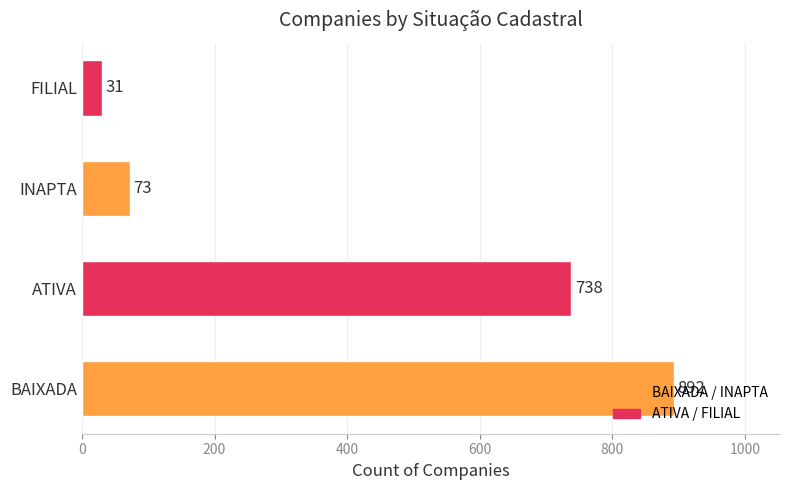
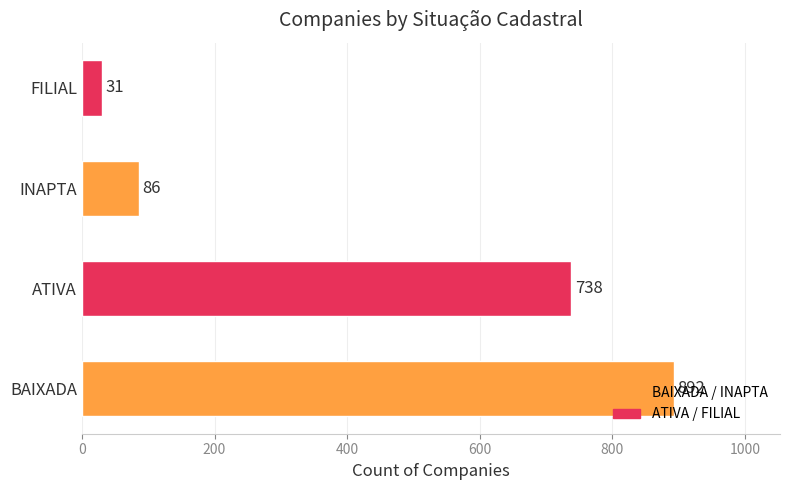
INAPTA: 73 -> 86
